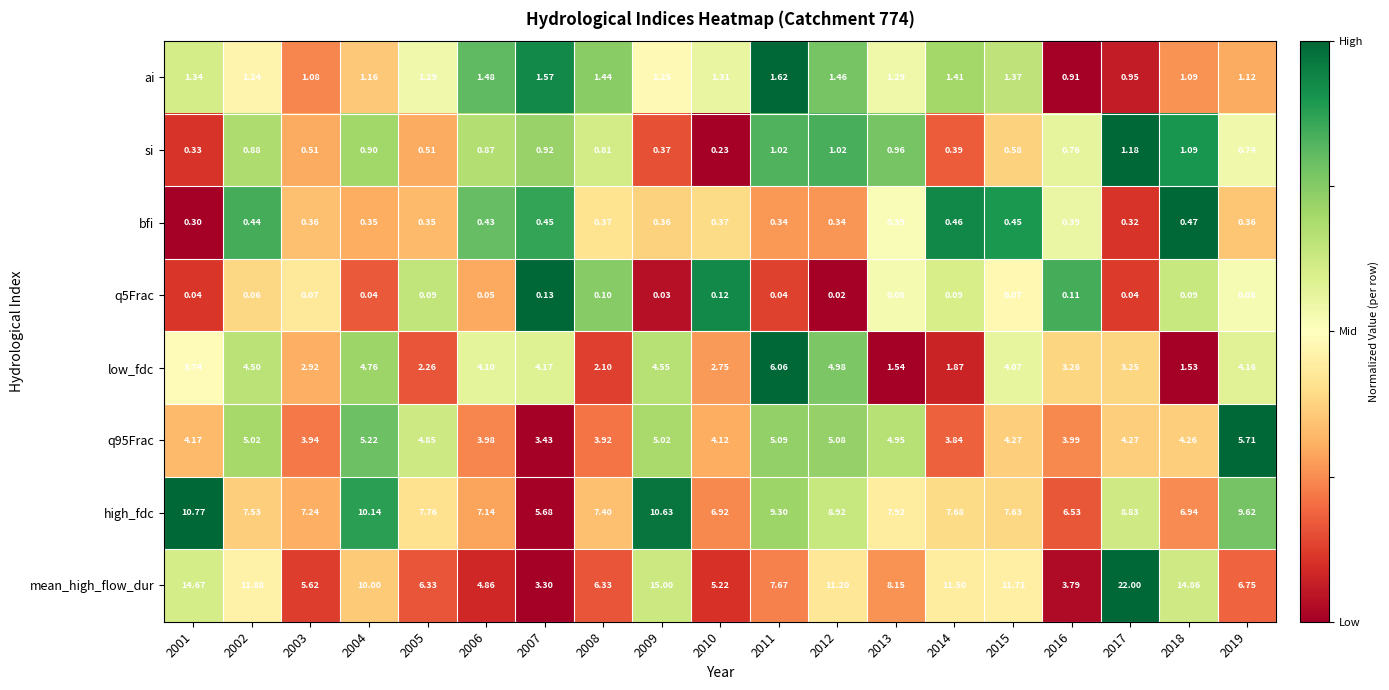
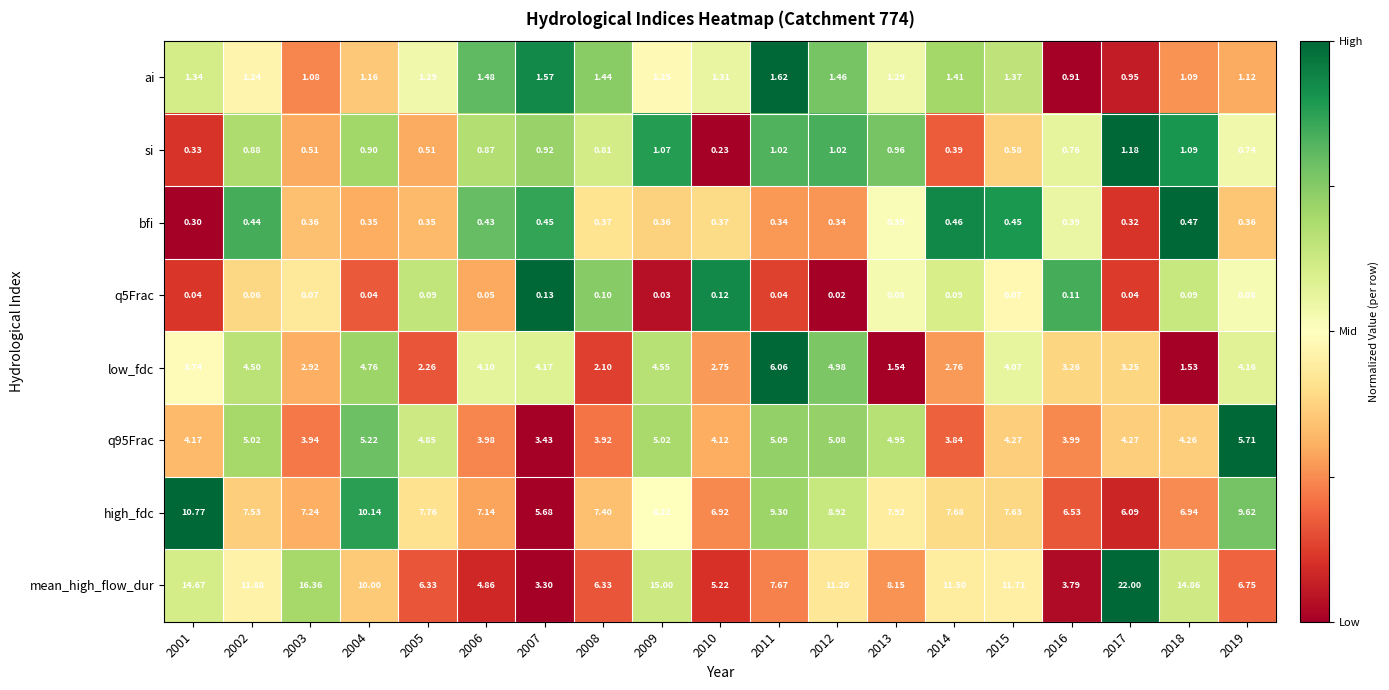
si, 2009: 0.37 -> 1.07
low_fdc, 2014: 1.87 -> 2.76
high_fdc, 2009: 10.63 -> 8.22
high_fdc, 2017: 8.83 -> 6.09
mean_high_flow_dur, 2003: 5.62 -> 16.36
